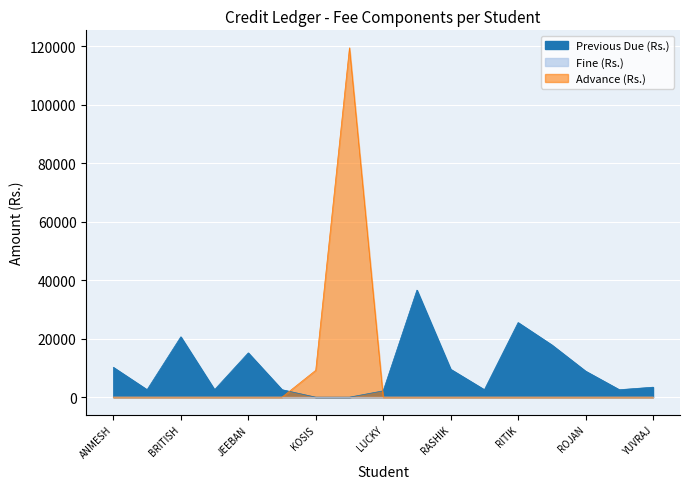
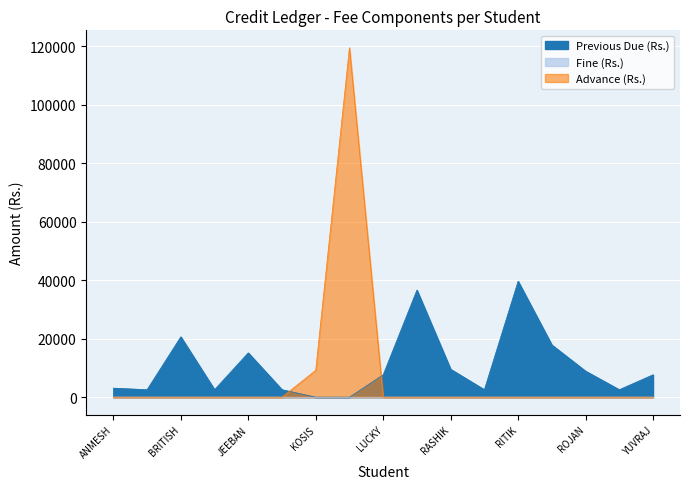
Previous Due (Rs.), ANMESH: 10000 -> 3000
Previous Due (Rs.), LUCKY: 2000 -> 8000
Previous Due (Rs.), RITIK: 26000 -> 40000
Previous Due (Rs.), YUVRAJ: 3000 -> 8000
